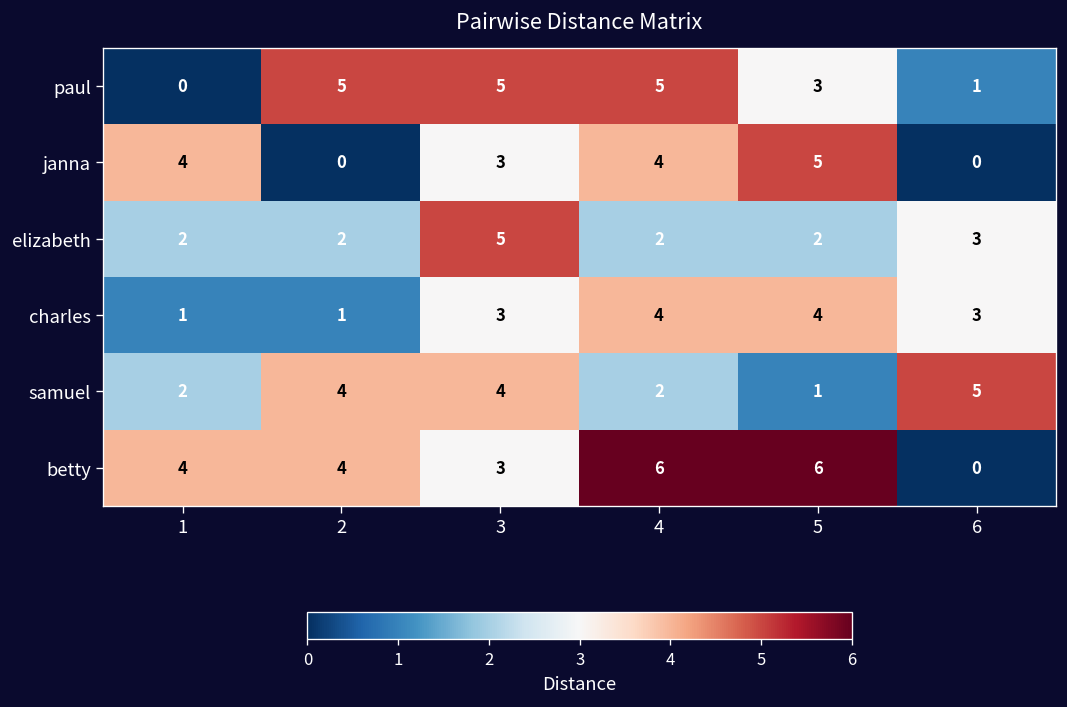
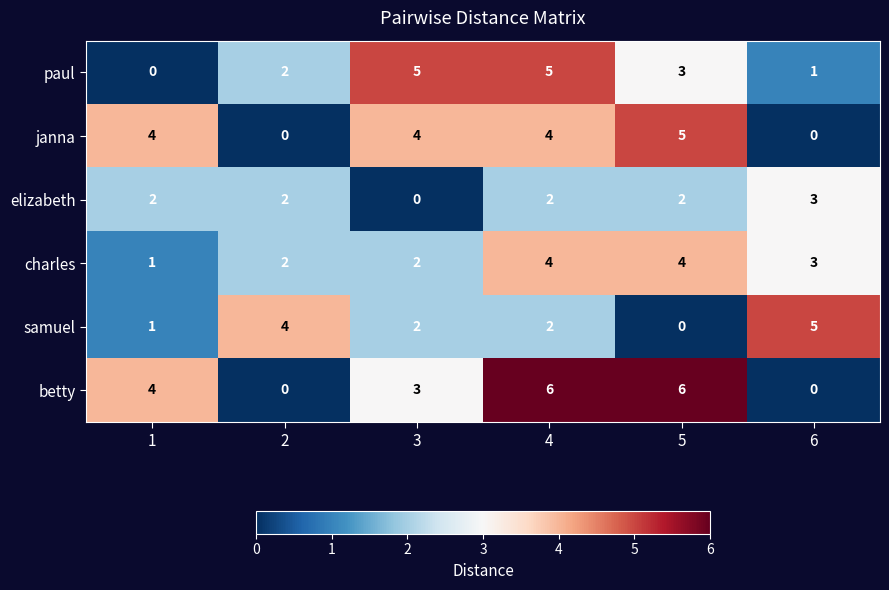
paul, 2: 5 -> 2
janna, 3: 3 -> 4
elizabeth, 3: 5 -> 0
charles, 2: 1 -> 2
charles, 3: 3 -> 2
samuel, 1: 2 -> 1
samuel, 3: 4 -> 2
samuel, 5: 1 -> 0
betty, 2: 4 -> 0
